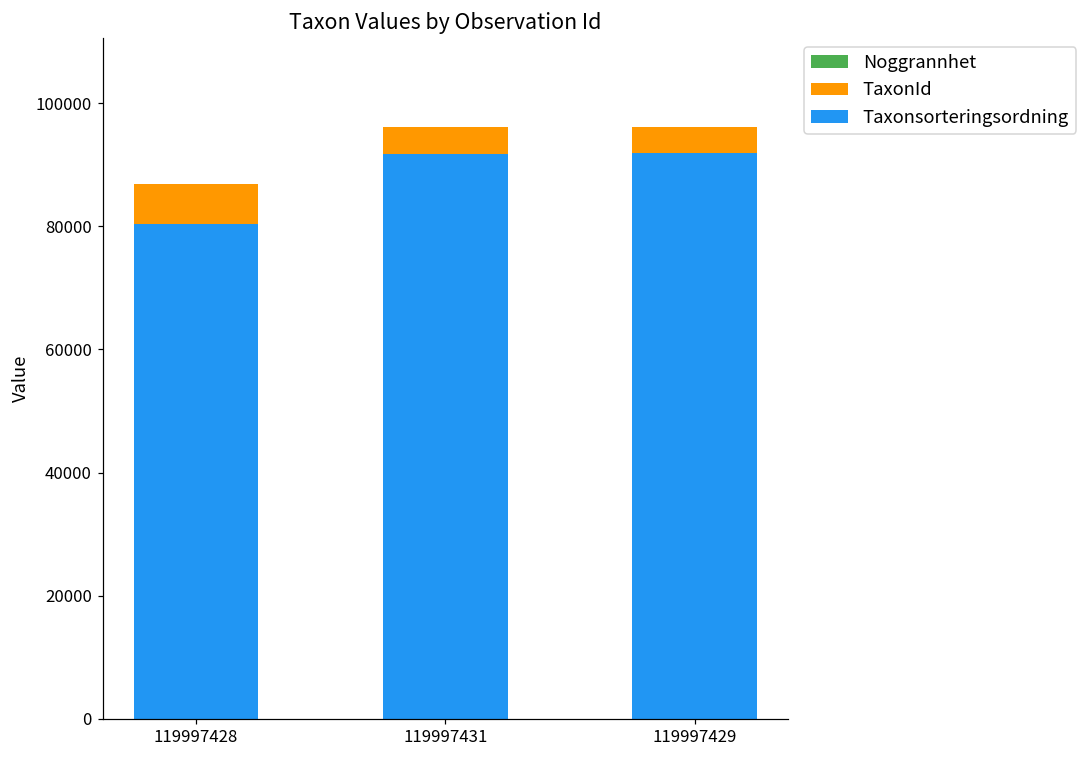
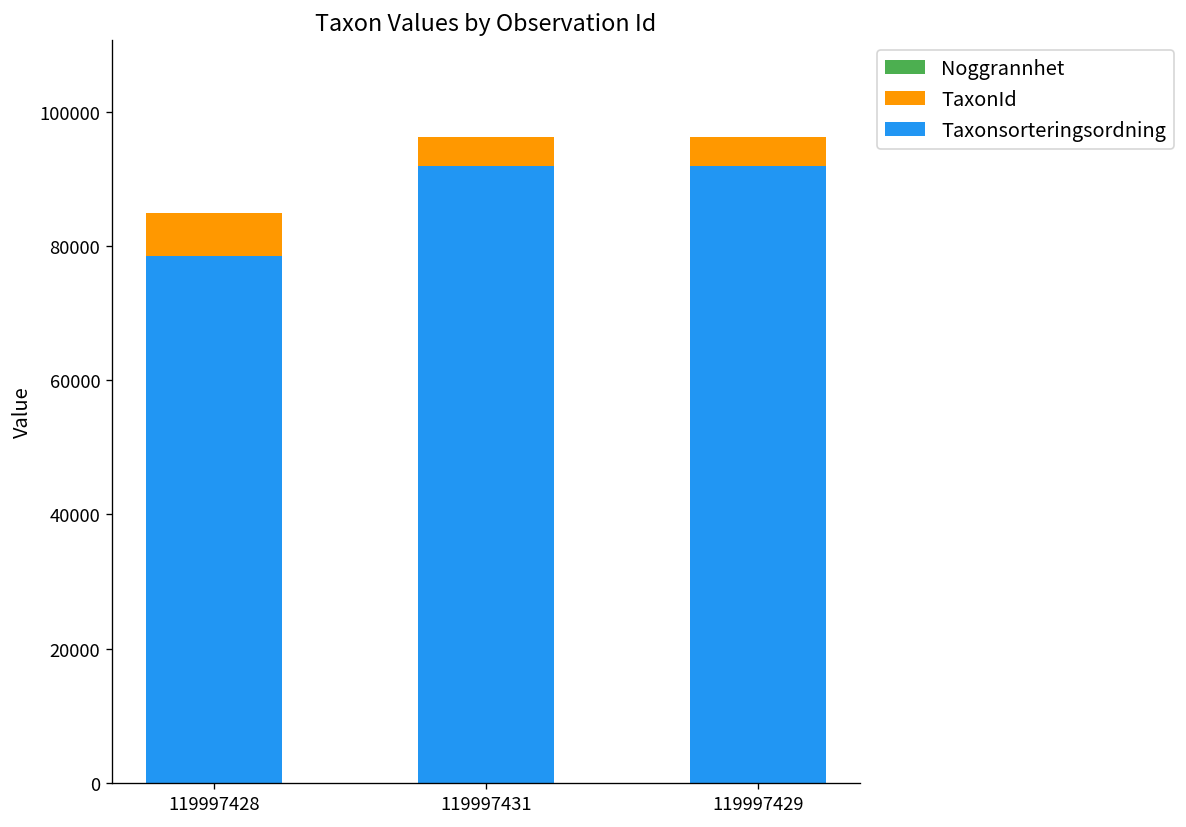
Taxonsorteringsordning, 119997428: 80000 -> 79000
